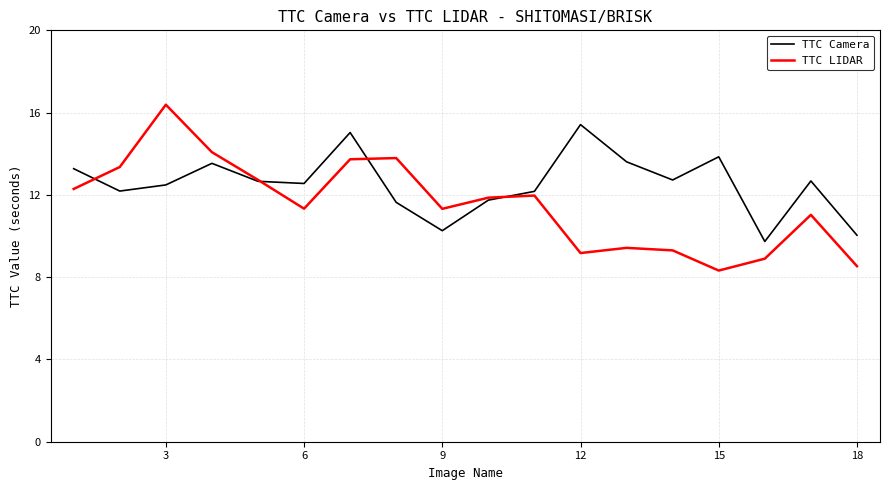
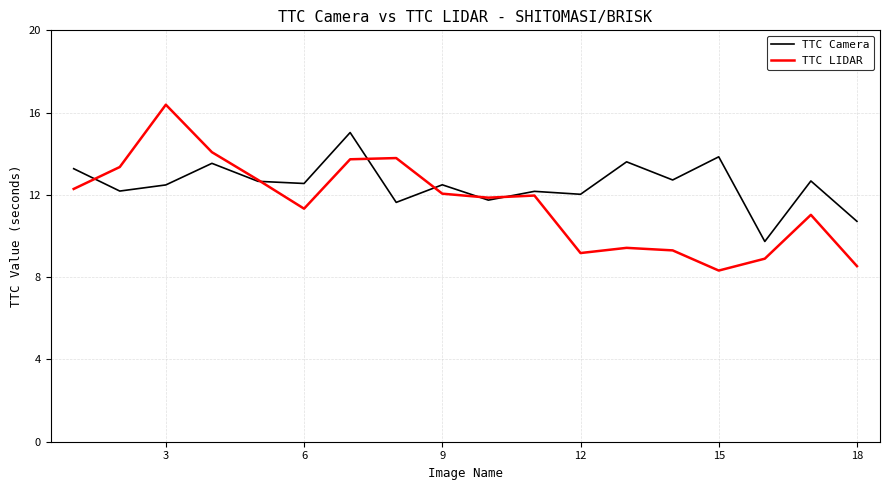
TTC Camera, 9: 10.3 -> 12.5
TTC LIDAR, 9: 11.3 -> 12.1
TTC Camera, 12: 15.4 -> 12.0
TTC Camera, 18: 10.0 -> 10.7
